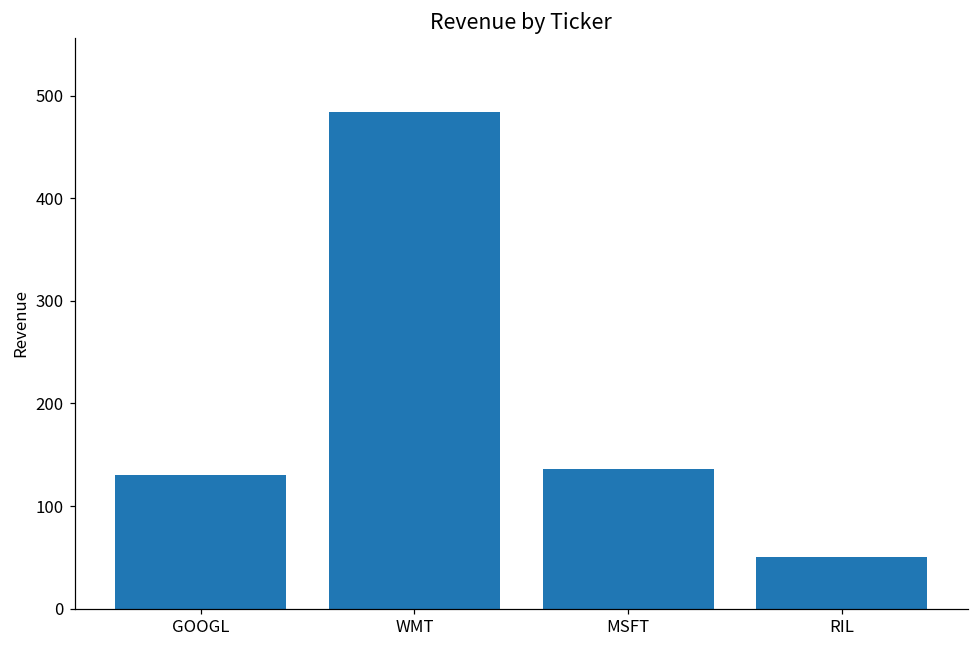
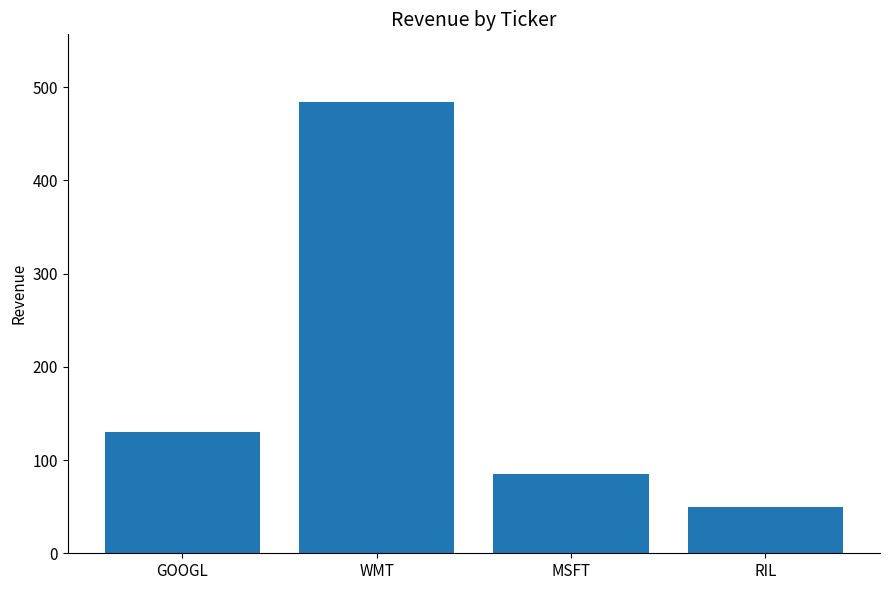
MSFT: 140 -> 90
